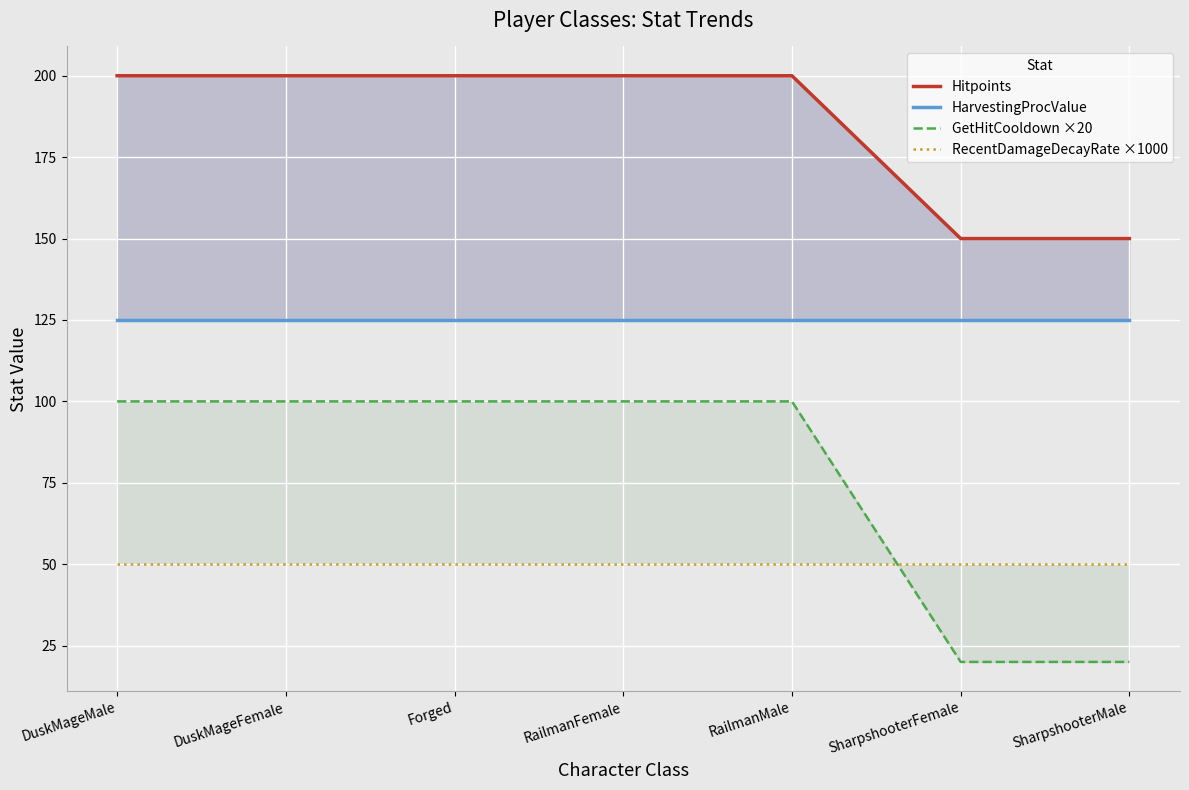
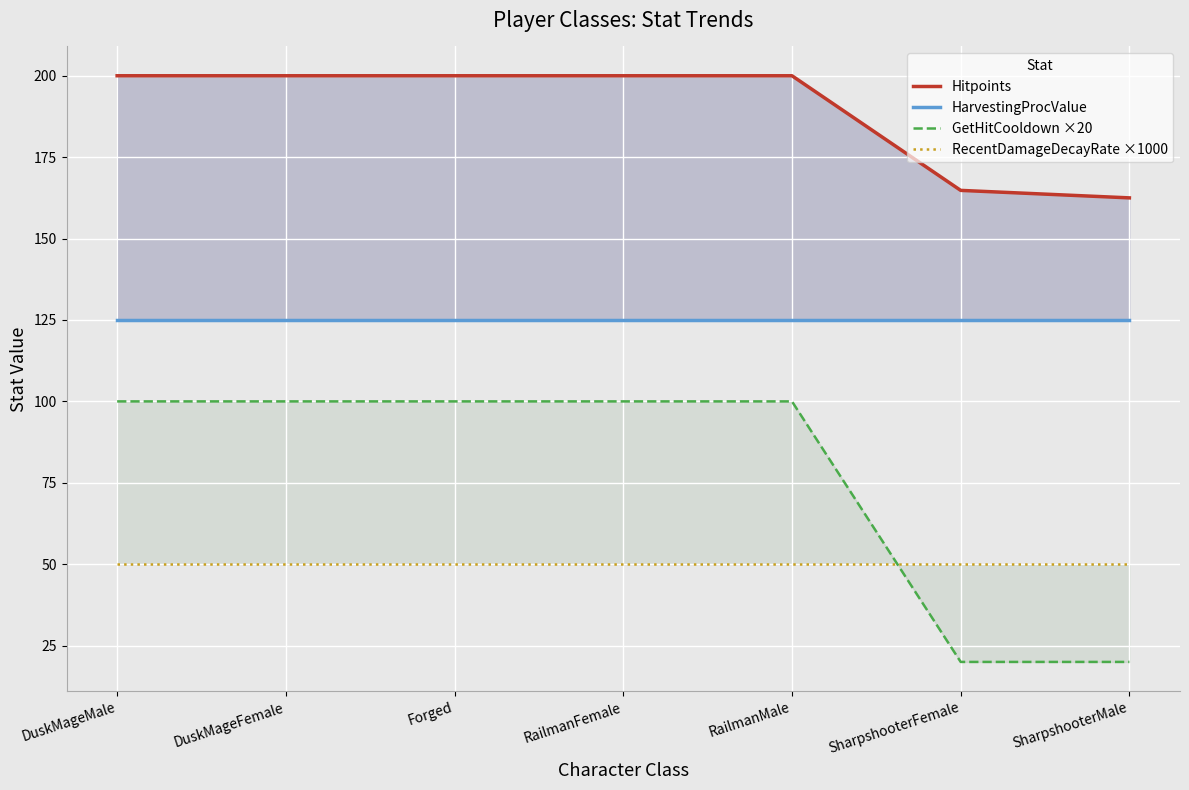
Hitpoints, SharpshooterFemale: 150 -> 165
Hitpoints, SharpshooterMale: 150 -> 163
